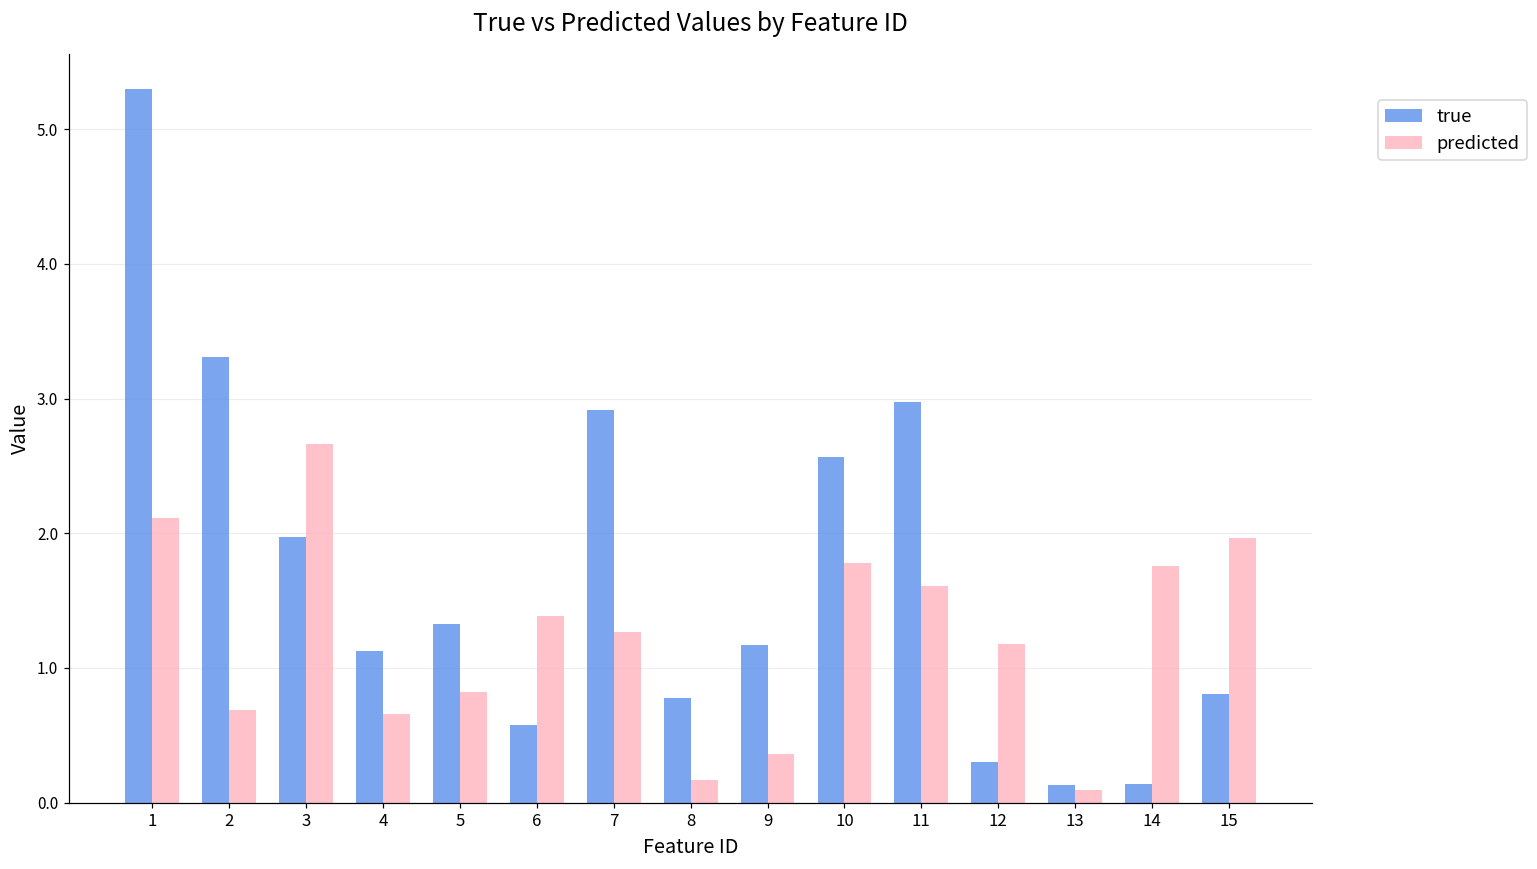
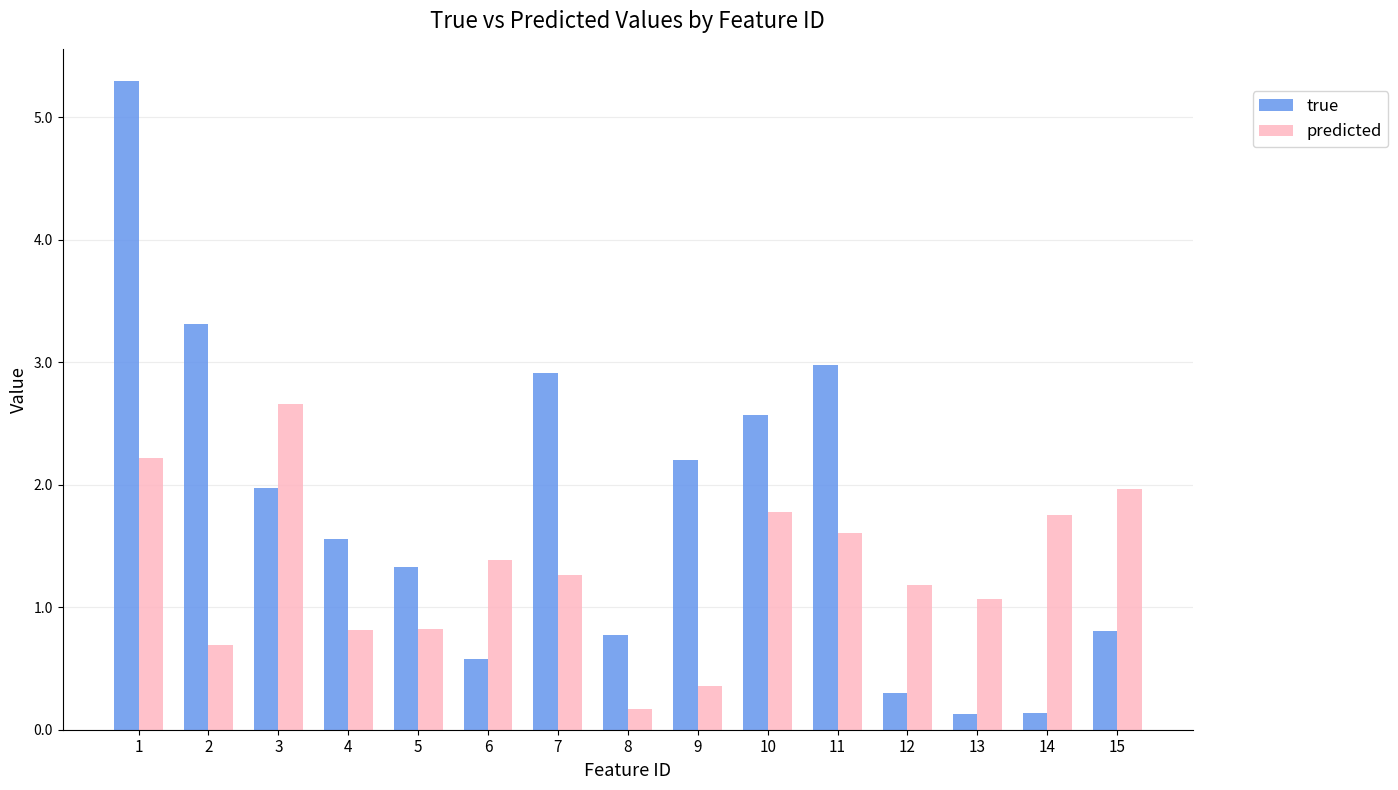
predicted, 1: 2.11 -> 2.22
true, 4: 1.13 -> 1.55
predicted, 4: 0.66 -> 0.82
true, 9: 1.17 -> 2.20
predicted, 13: 0.09 -> 1.07
